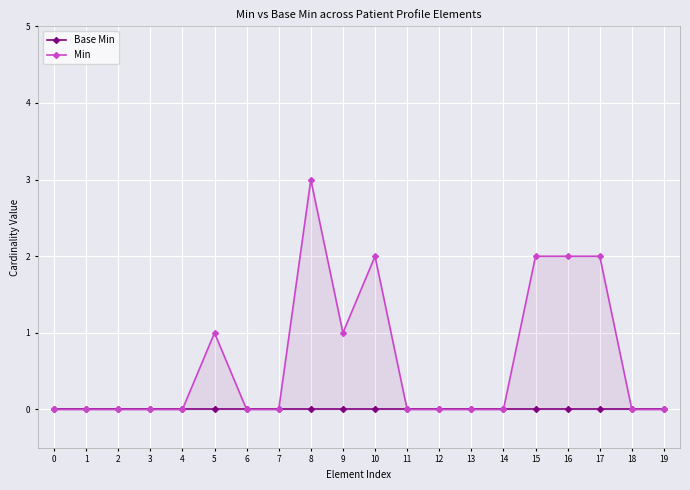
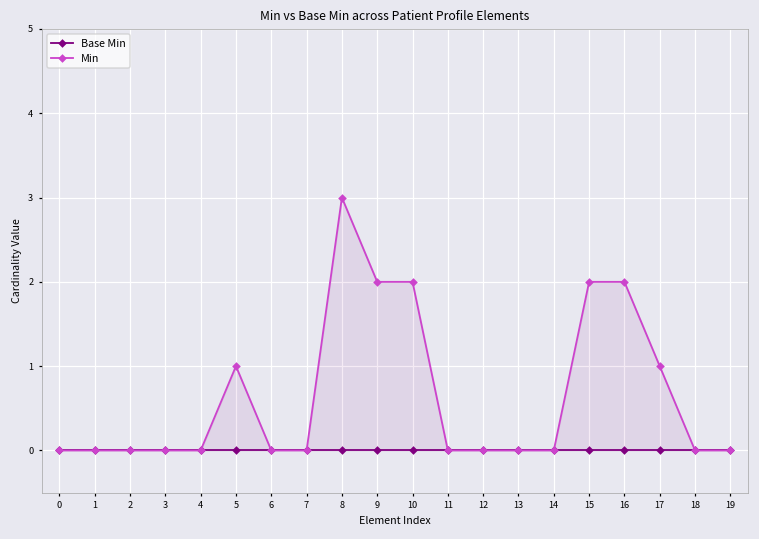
Min, 9: 1 -> 2
Min, 17: 2 -> 1
